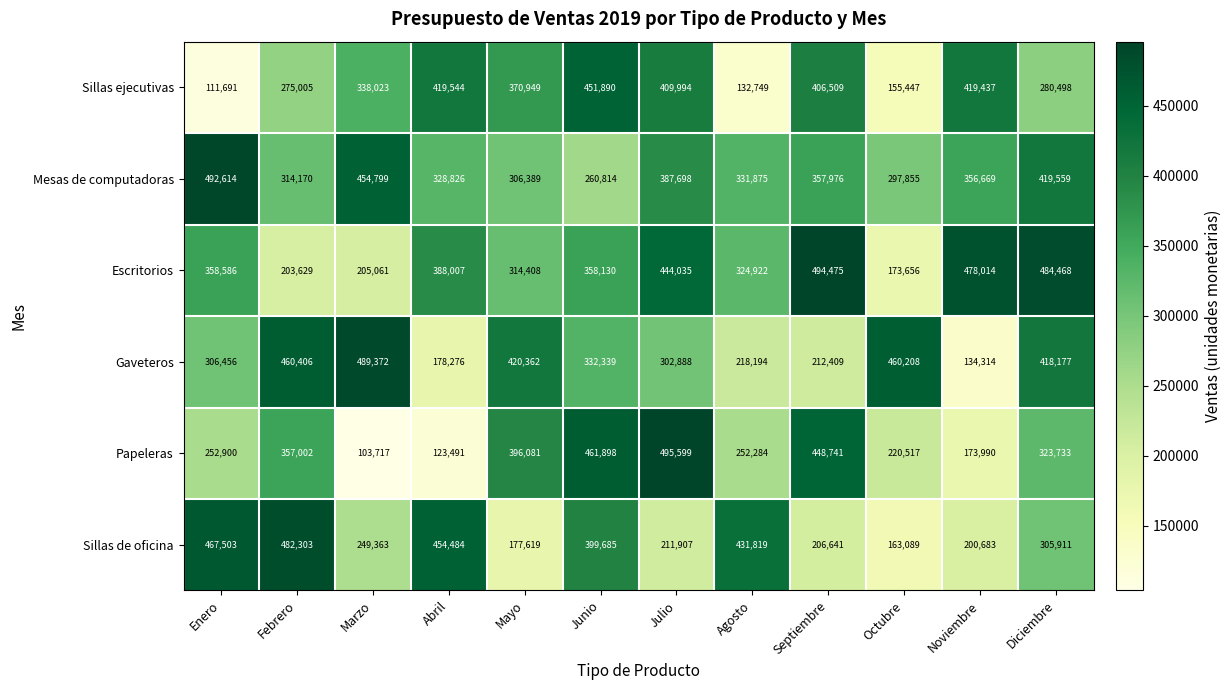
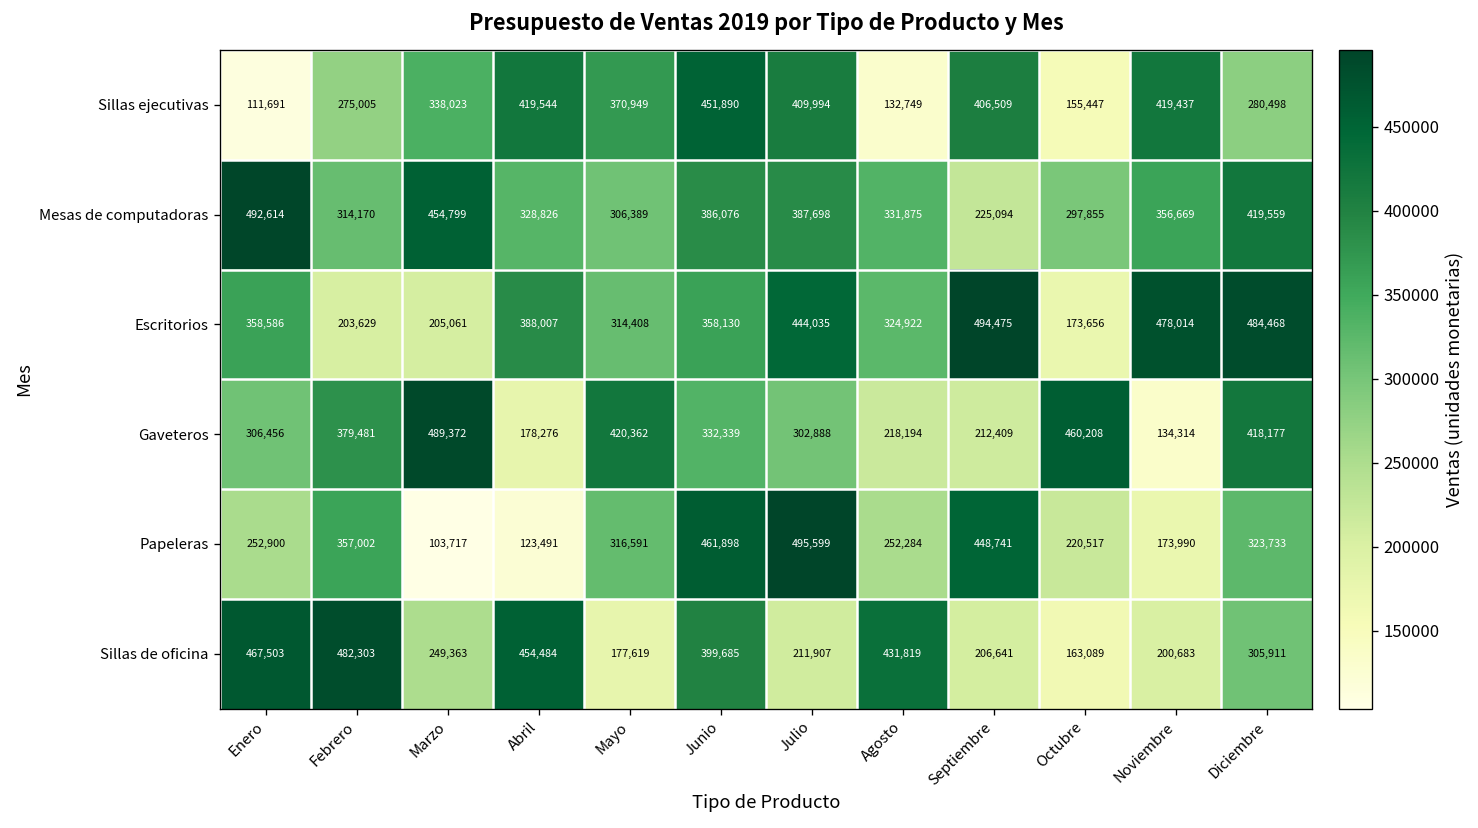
Mesas de computadoras, Junio: 260,814 -> 386,076
Mesas de computadoras, Septiembre: 357,976 -> 225,094
Gaveteros, Febrero: 460,406 -> 379,481
Papeleras, Mayo: 396,081 -> 316,591
